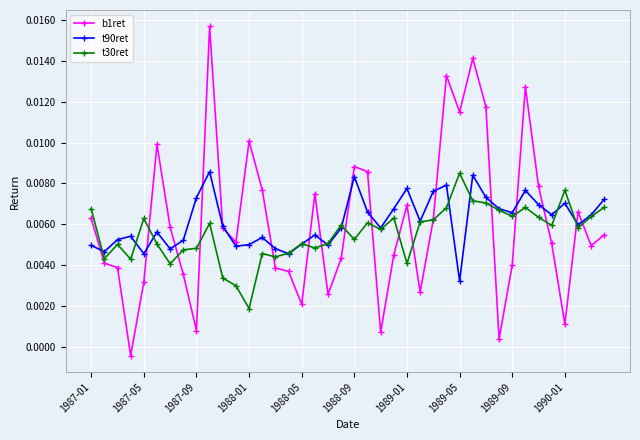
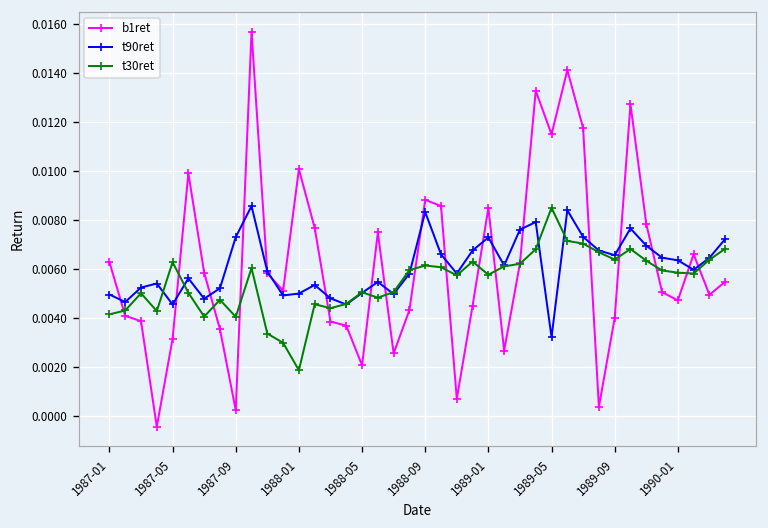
t30ret, 1987-01: 0.0068 -> 0.0042
b1ret, 1987-09: 0.0008 -> 0.0002
t30ret, 1987-09: 0.0048 -> 0.0041
t30ret, 1988-09: 0.0053 -> 0.0061
b1ret, 1989-01: 0.0069 -> 0.0085
t90ret, 1989-01: 0.0078 -> 0.0073
t30ret, 1989-01: 0.0041 -> 0.0058
b1ret, 1990-01: 0.0011 -> 0.0047
t90ret, 1990-01: 0.0070 -> 0.0064
t30ret, 1990-01: 0.0077 -> 0.0059
